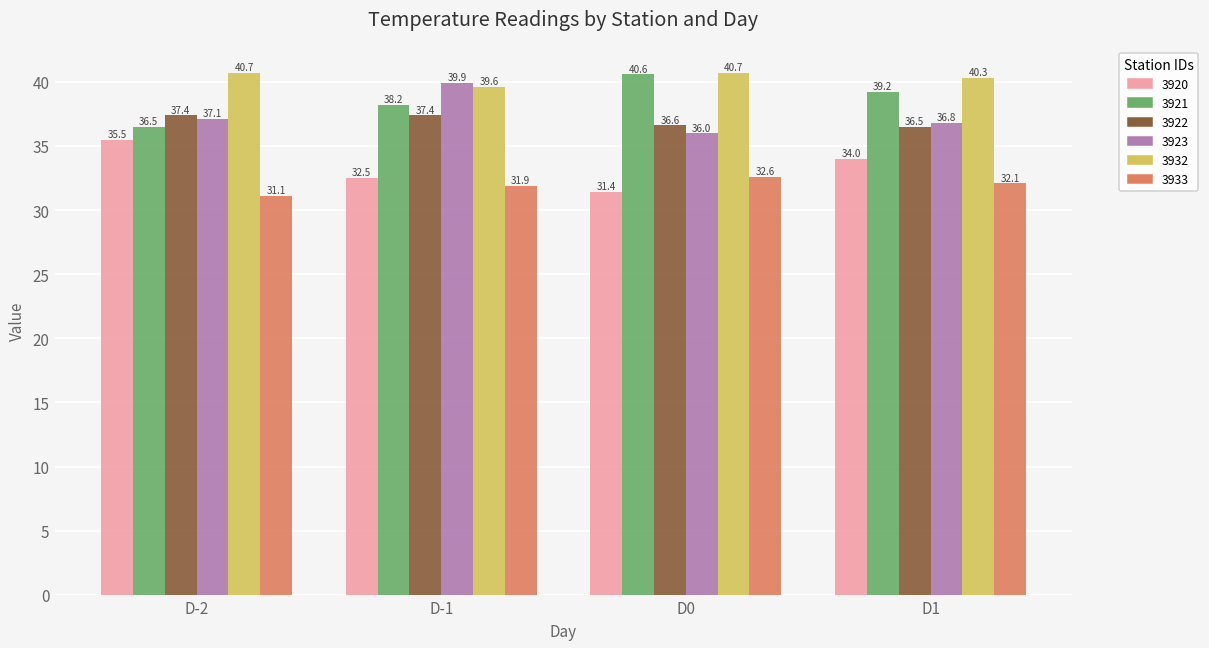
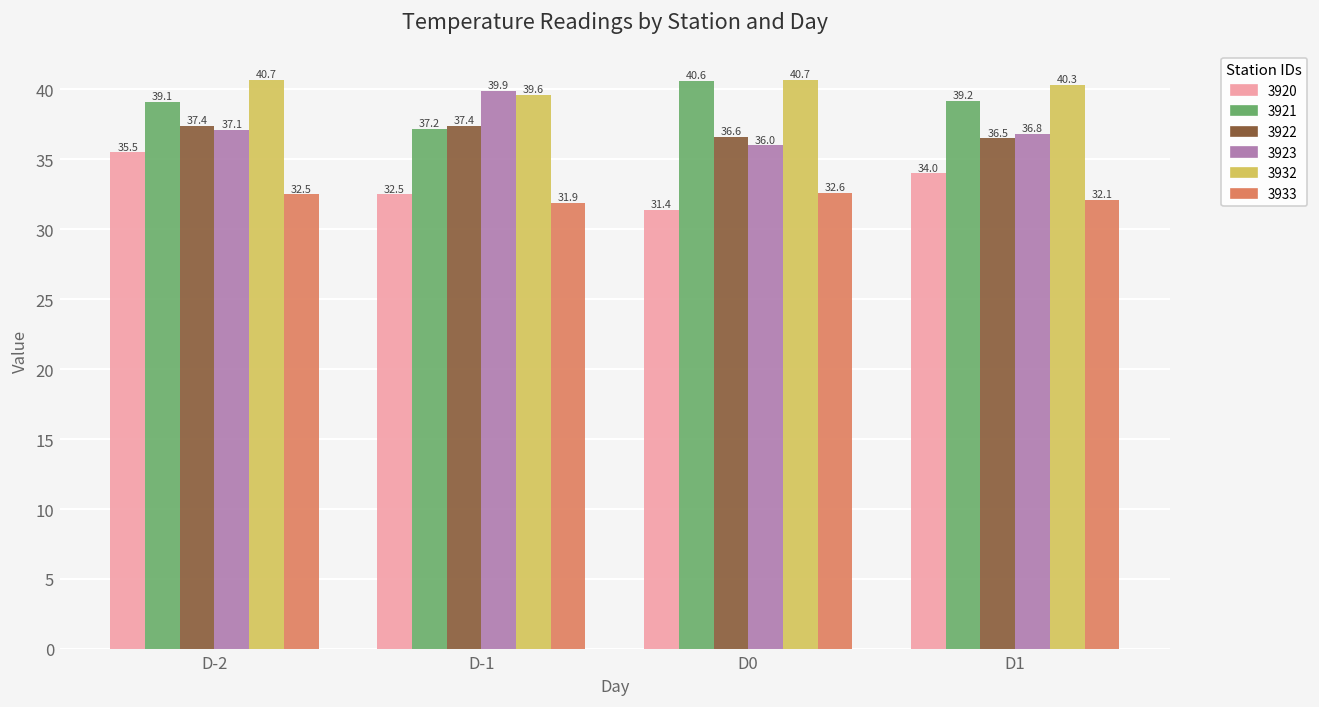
3921, D-2: 36.5 -> 39.1
3933, D-2: 31.1 -> 32.5
3921, D-1: 38.2 -> 37.2
